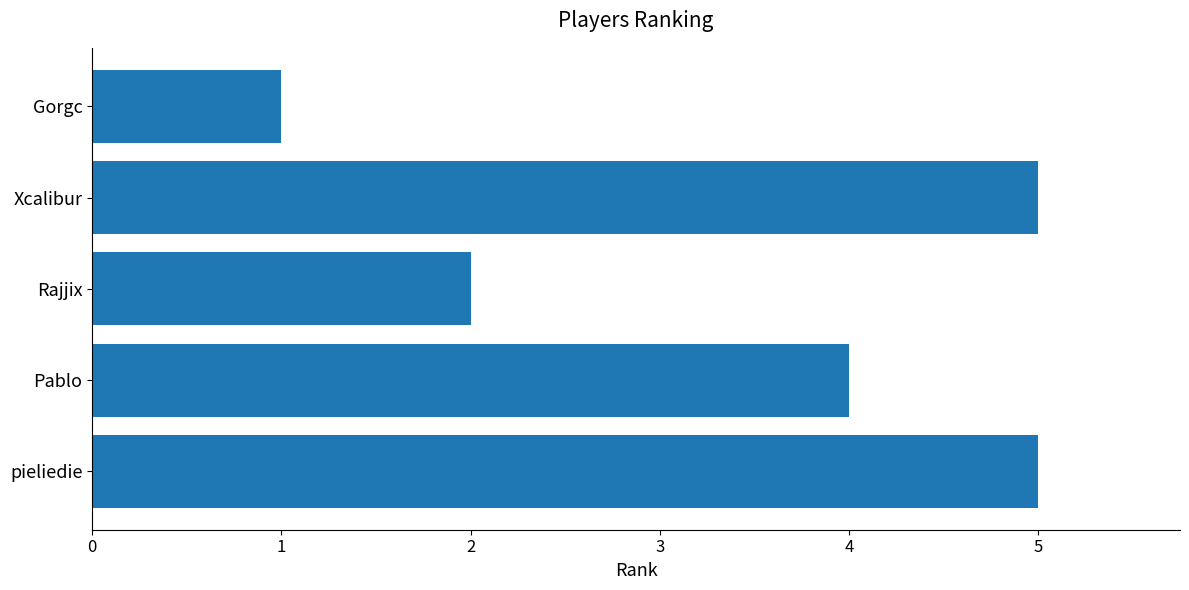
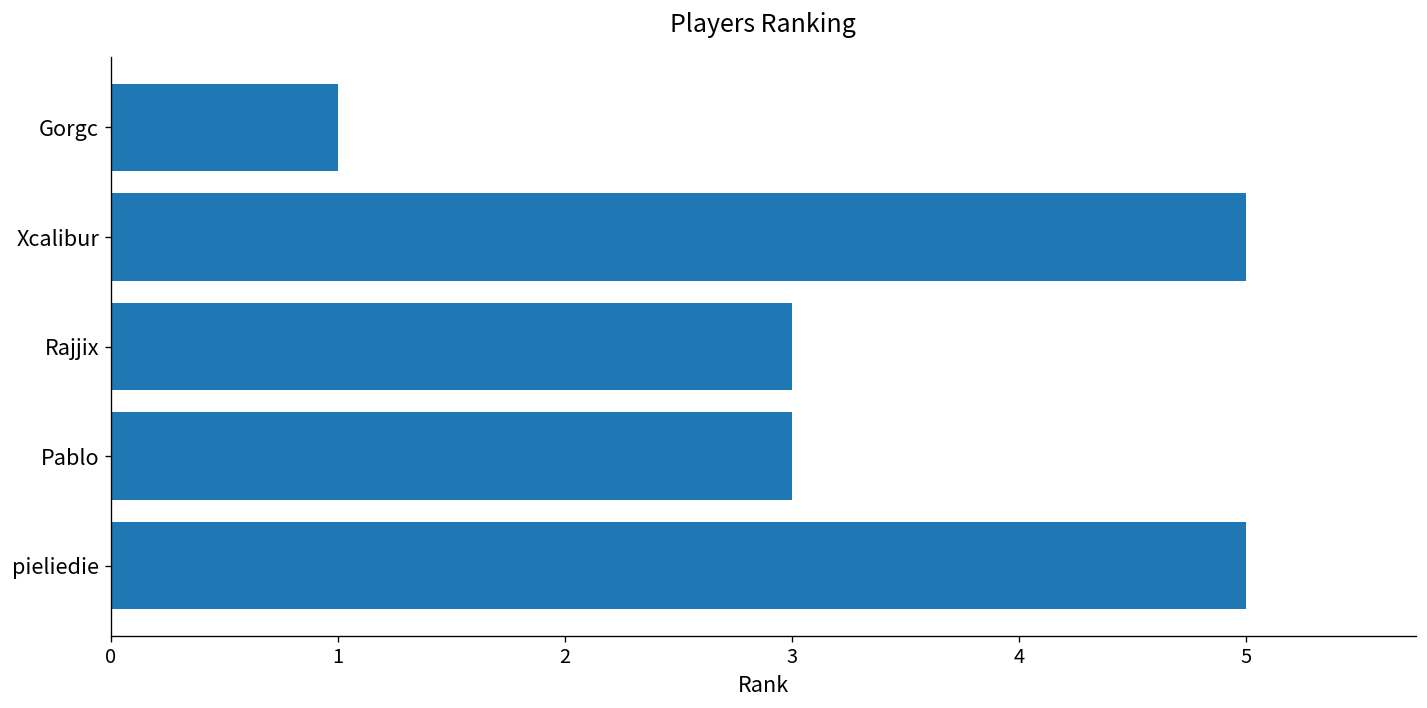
Rajjix: 2.00 -> 3.00
Pablo: 4.00 -> 3.00
